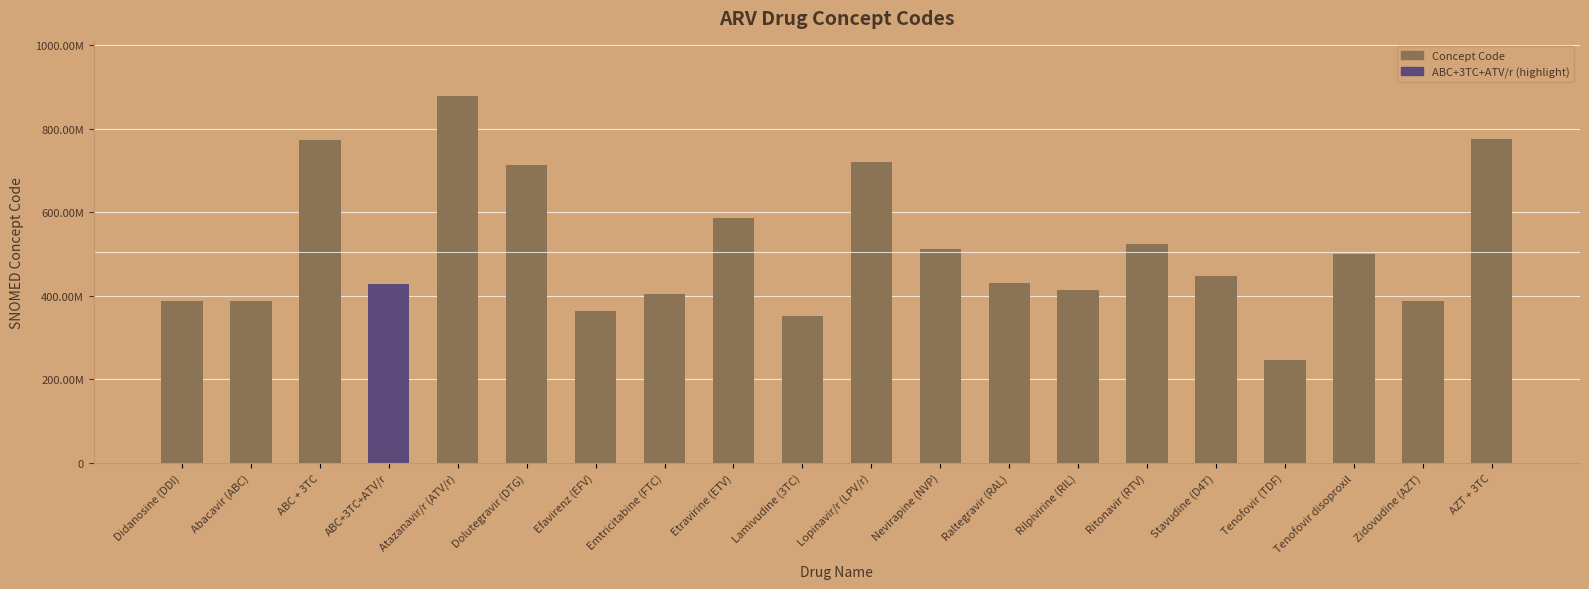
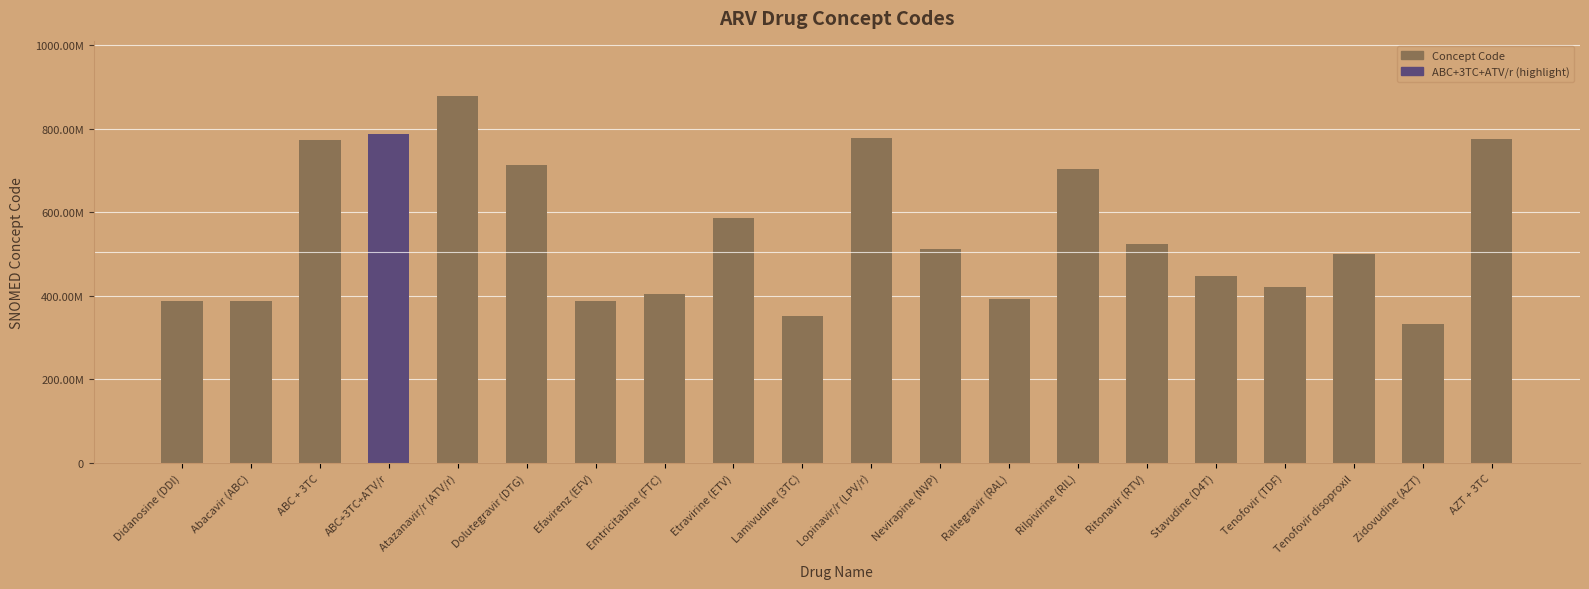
ABC+3TC+ATV/r: 430000000 -> 790000000
Efavirenz (EFV): 360000000 -> 390000000
Lopinavir/r (LPV/r): 720000000 -> 780000000
Raltegravir (RAL): 430000000 -> 390000000
Rilpivirine (RIL): 410000000 -> 700000000
Tenofovir (TDF): 250000000 -> 420000000
Zidovudine (AZT): 390000000 -> 330000000
